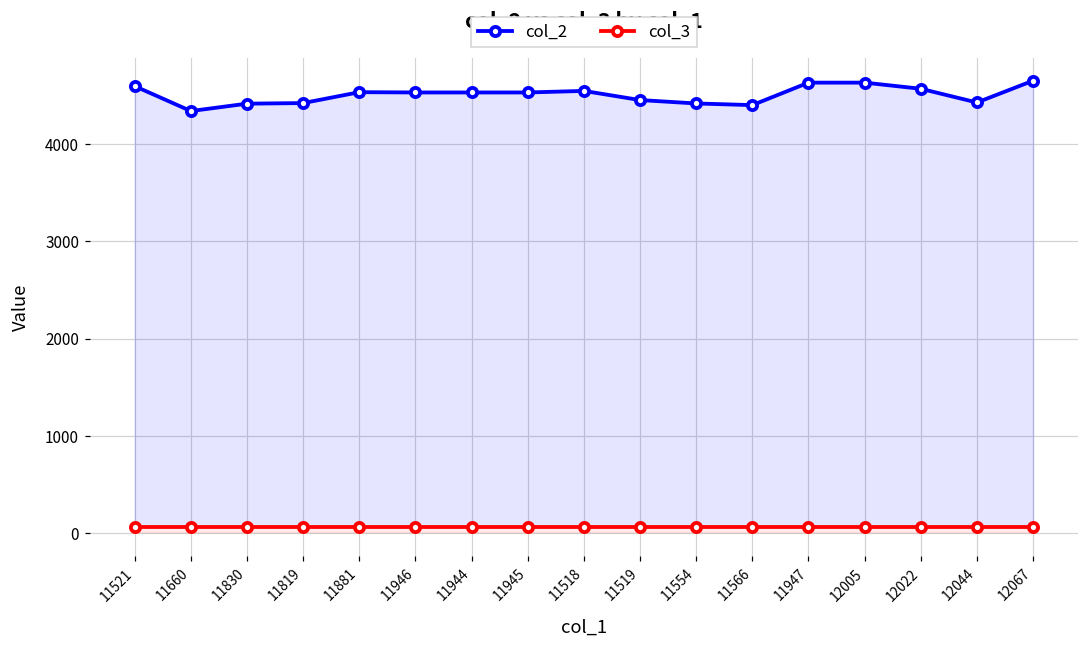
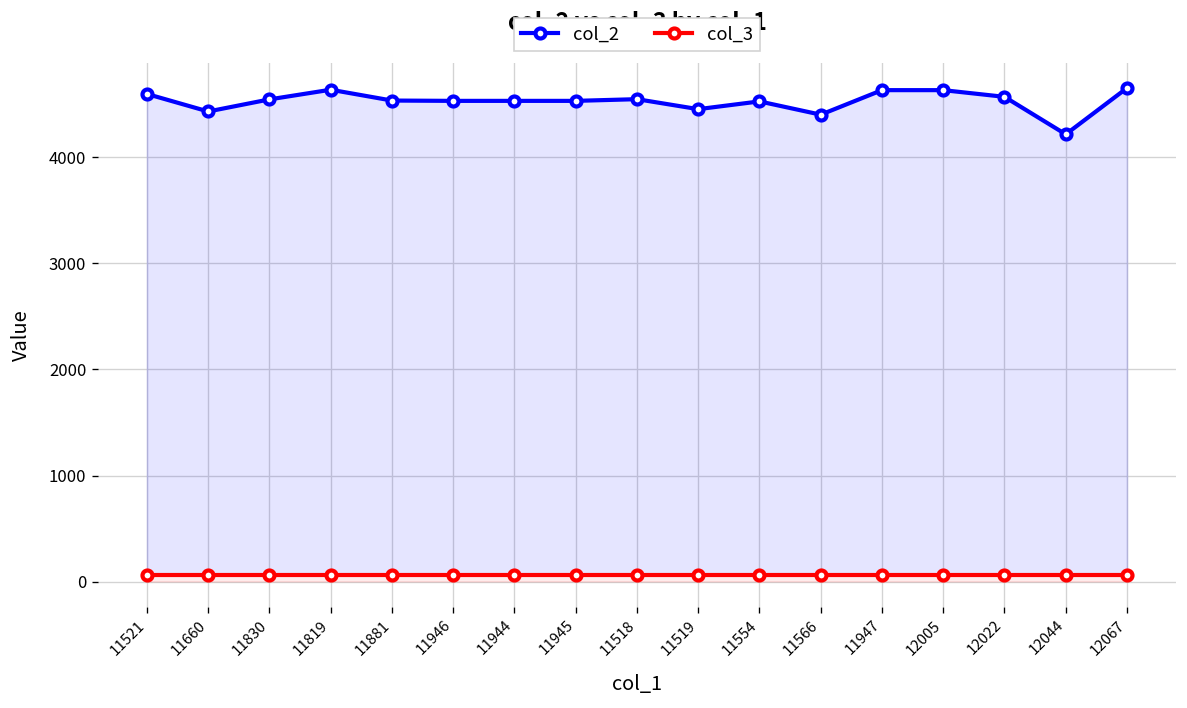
col_2, 11660: 4300 -> 4400
col_2, 11830: 4400 -> 4500
col_2, 11819: 4400 -> 4600
col_2, 11554: 4400 -> 4500
col_2, 12044: 4400 -> 4200
